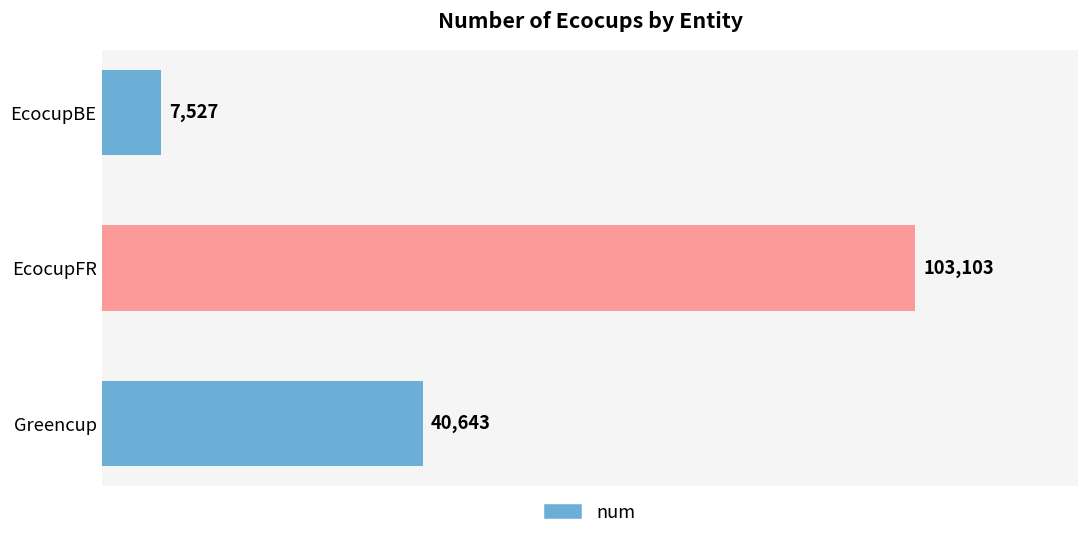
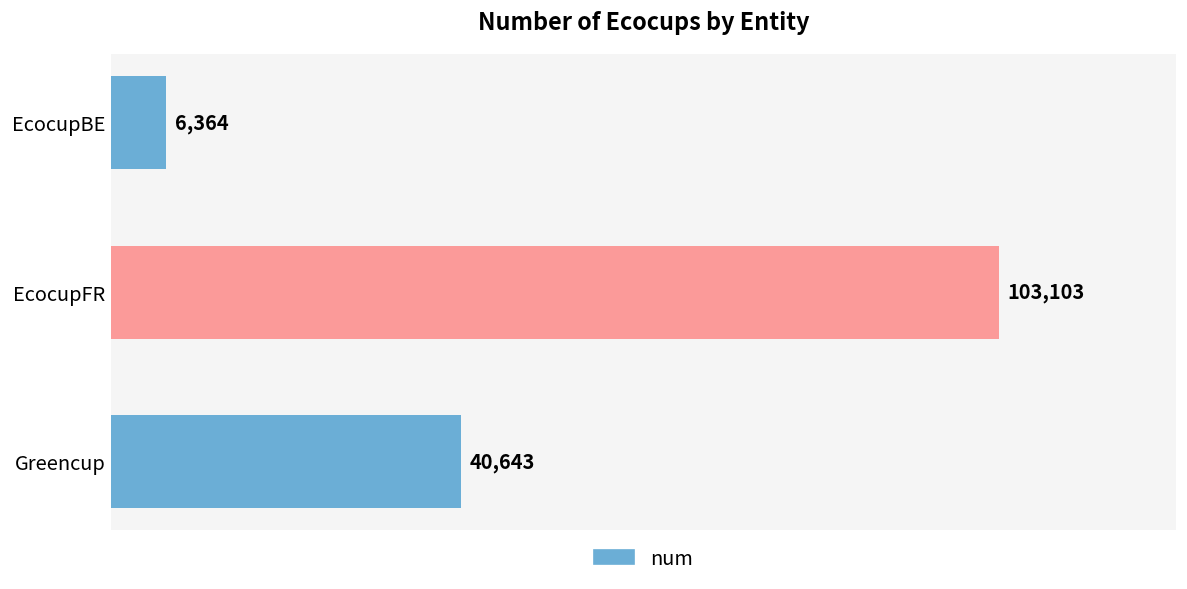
EcocupBE: 7,527 -> 6,364
